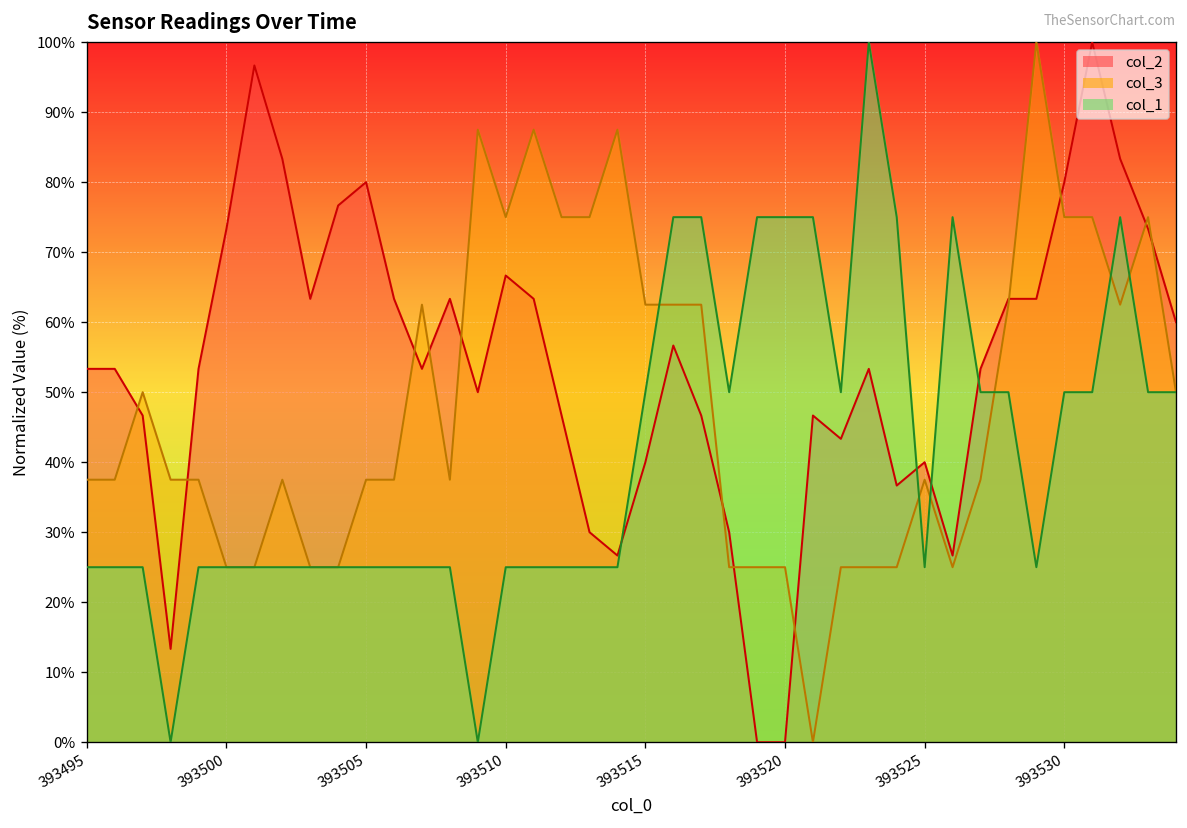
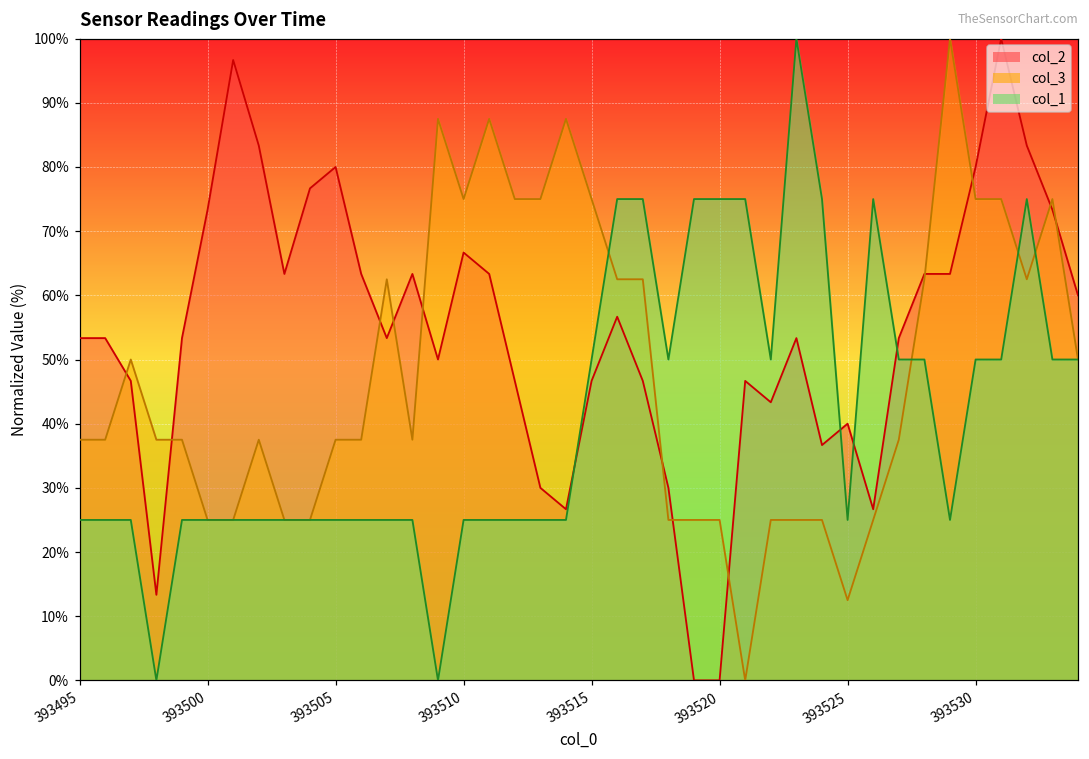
col_2, 393515: 40% -> 47%
col_3, 393515: 63% -> 75%
col_3, 393525: 38% -> 12%
